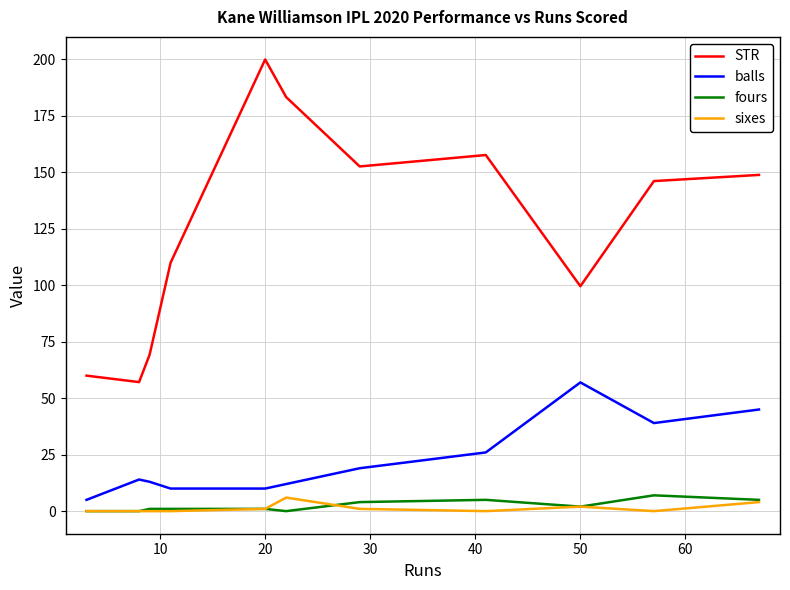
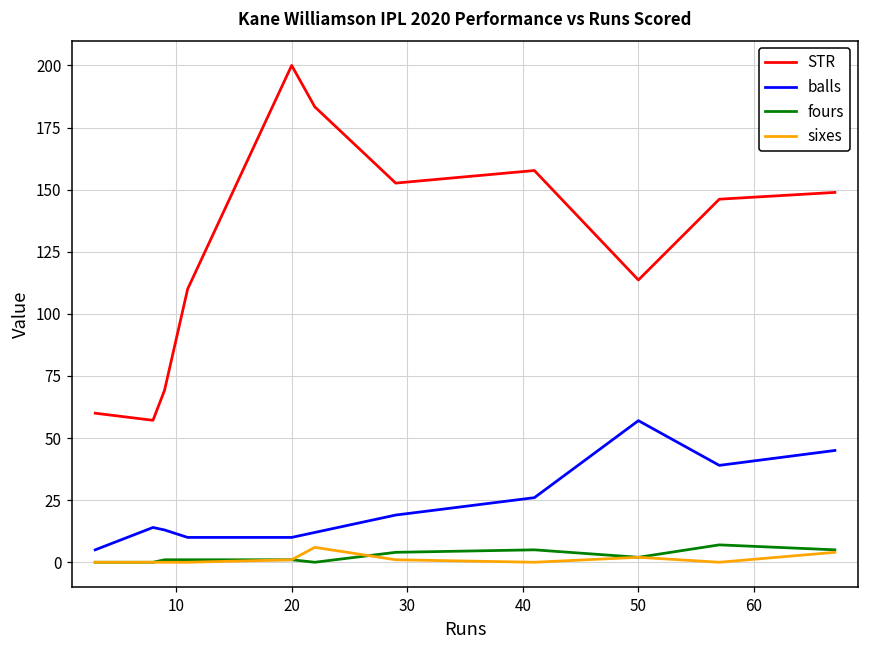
STR, 50: 100 -> 114
